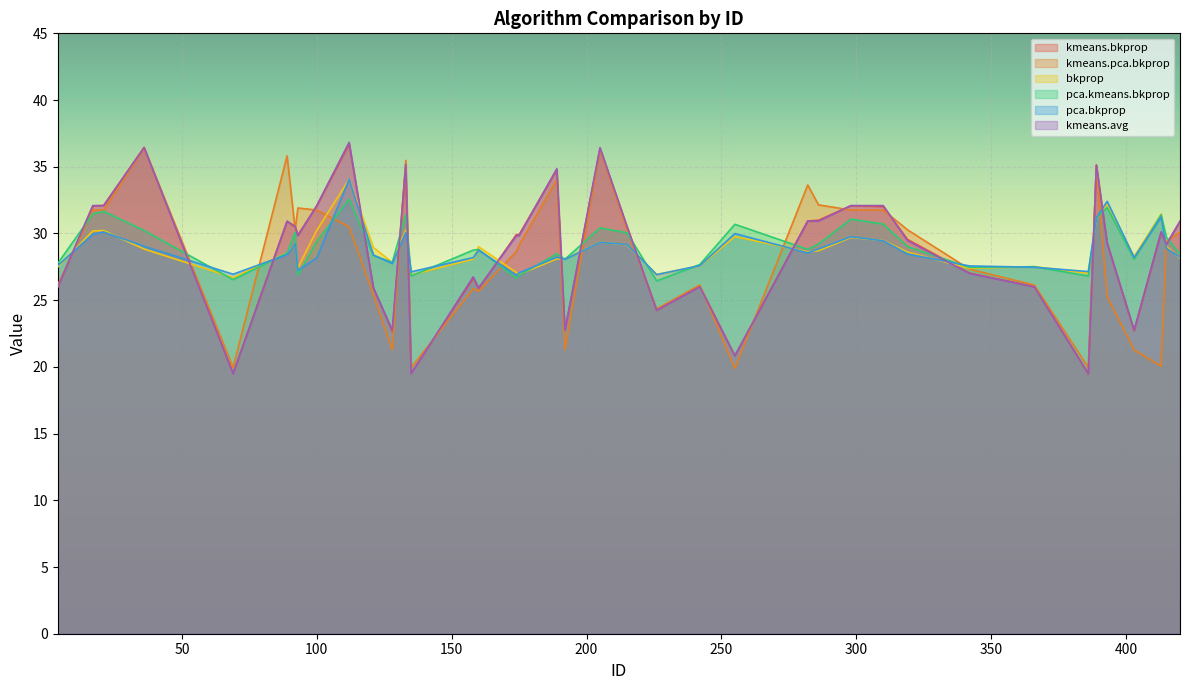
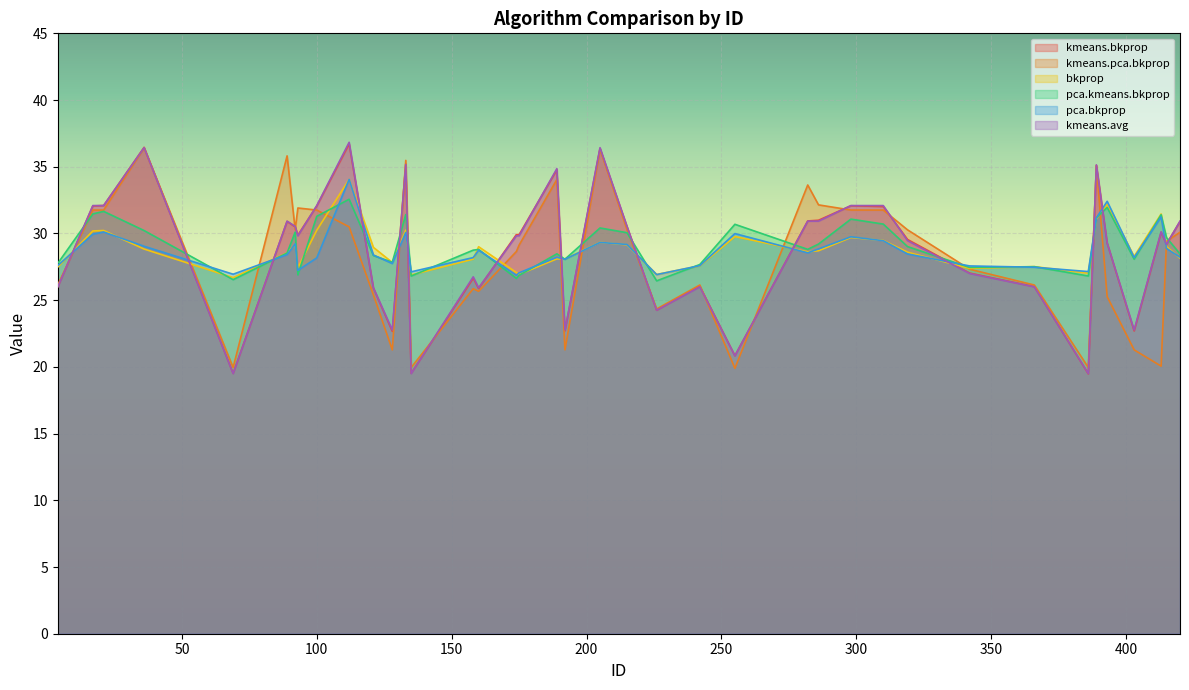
pca.kmeans.bkprop, 100: 29.4 -> 31.3
